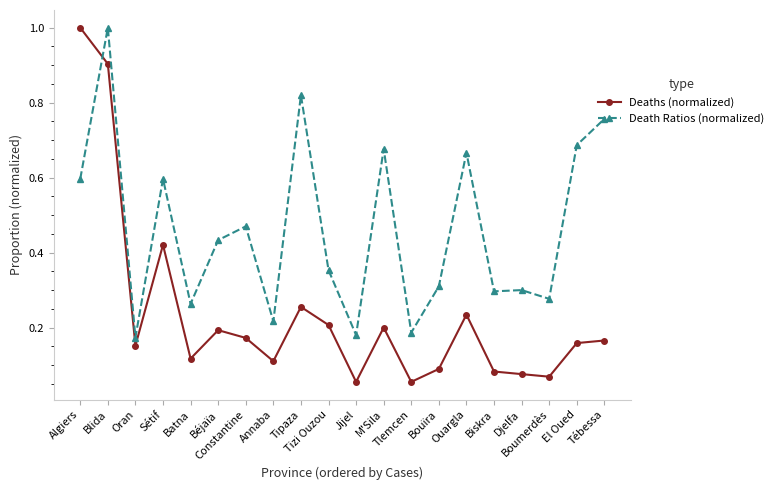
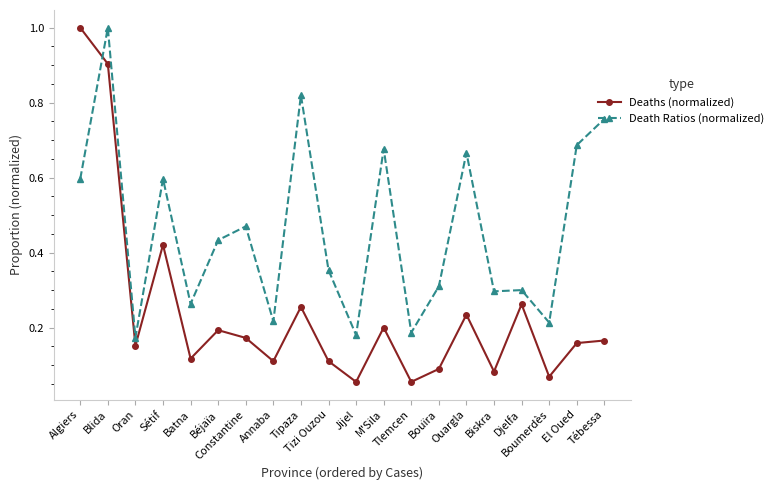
Deaths (normalized), Tizi Ouzou: 0.21 -> 0.11
Deaths (normalized), Djelfa: 0.08 -> 0.26
Death Ratios (normalized), Boumerdès: 0.28 -> 0.21
